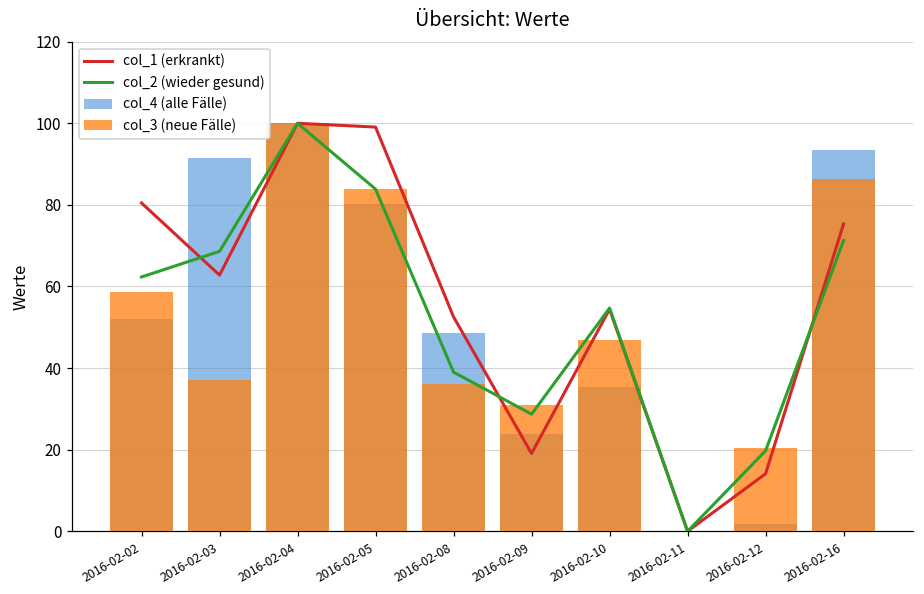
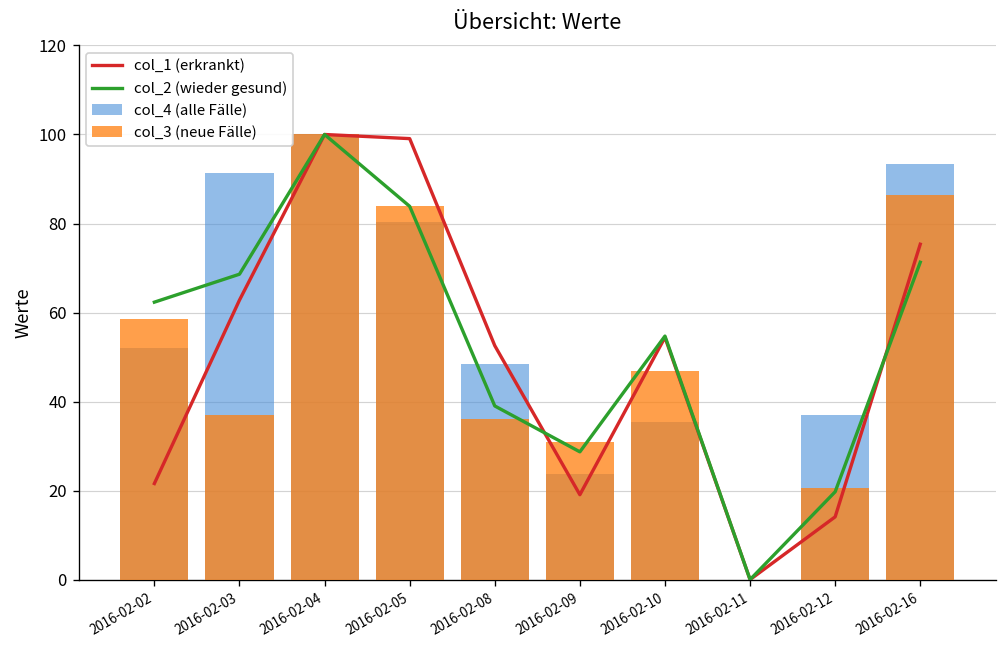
col_1 (erkrankt), 2016-02-02: 80 -> 22
col_4 (alle Fälle), 2016-02-12: 2 -> 37
